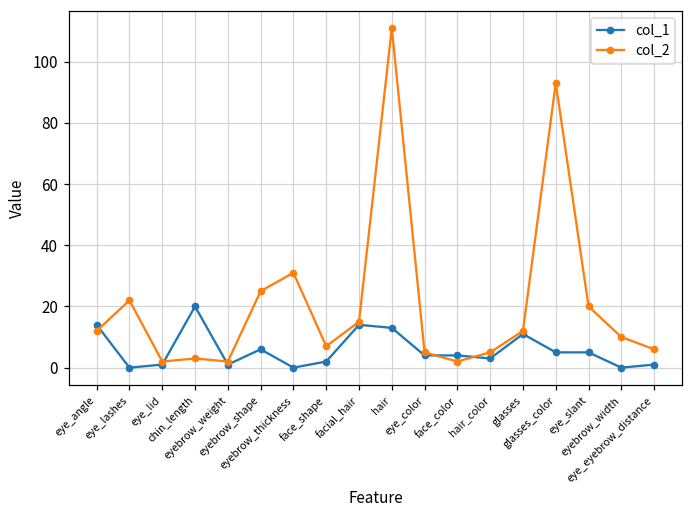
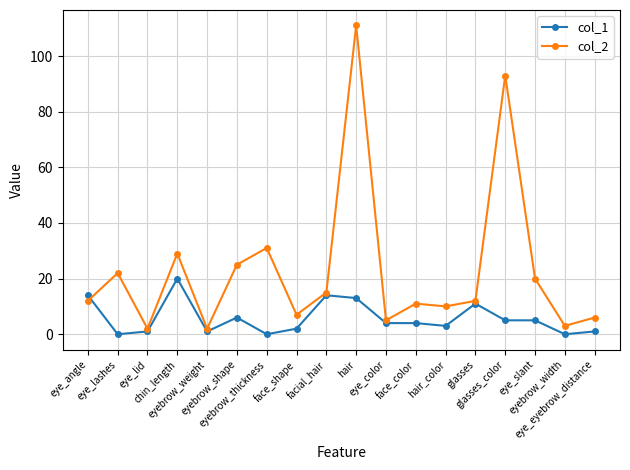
col_2, chin_length: 3 -> 29
col_2, face_color: 2 -> 11
col_2, hair_color: 5 -> 10
col_2, eyebrow_width: 10 -> 3
